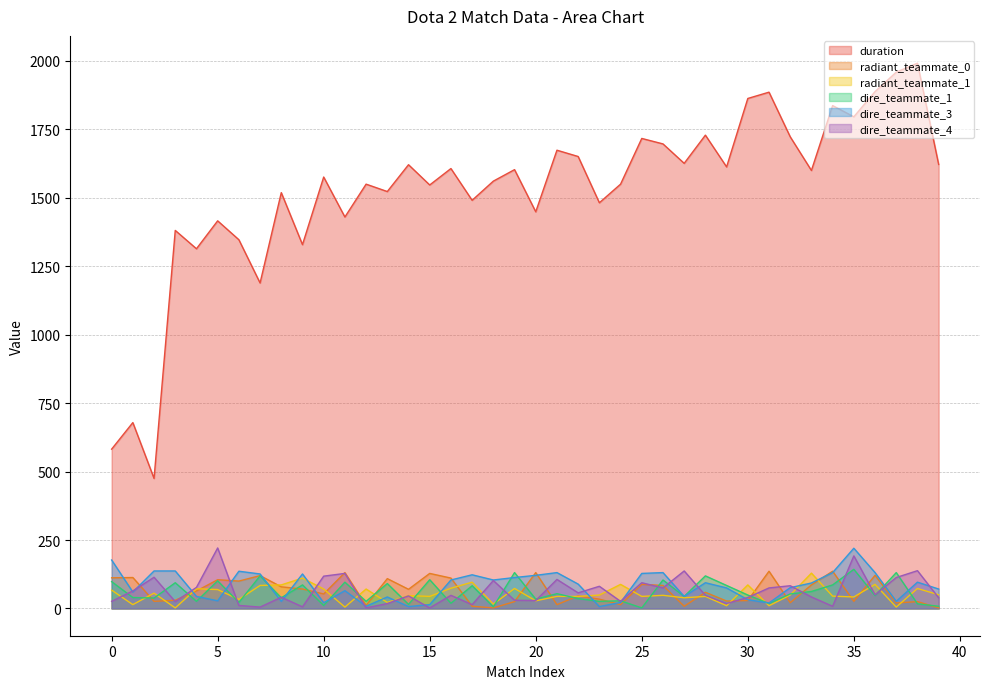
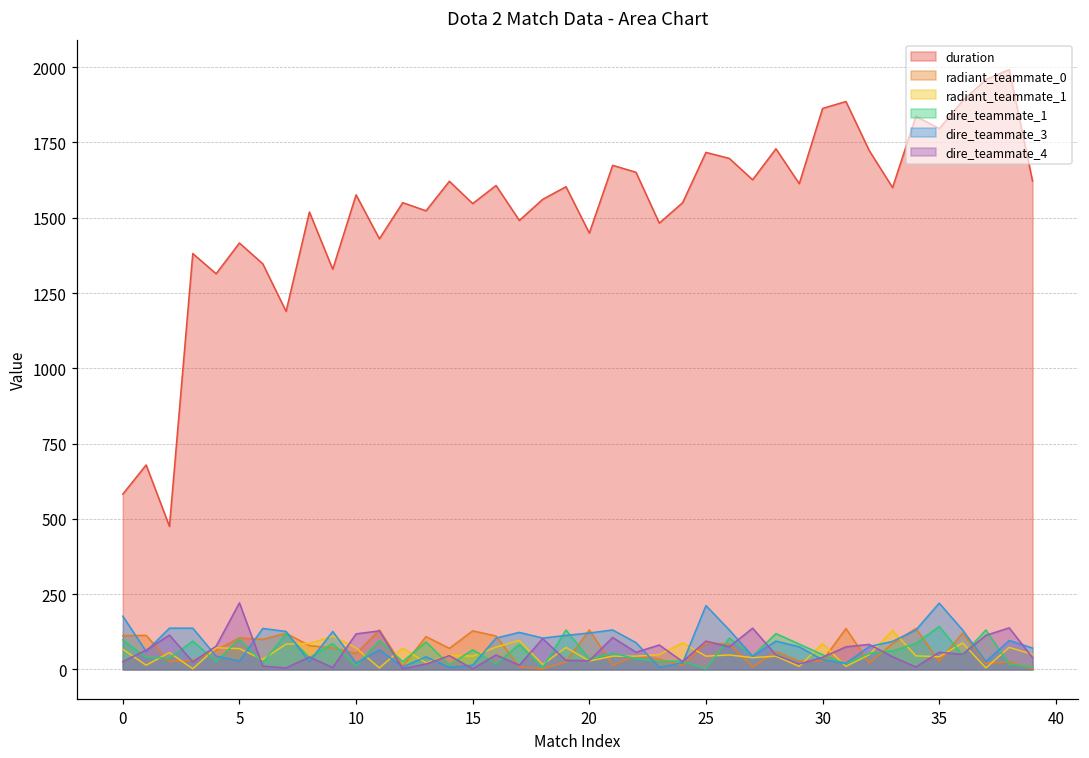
dire_teammate_1, 15: 110 -> 70
dire_teammate_3, 25: 130 -> 210
dire_teammate_4, 35: 190 -> 60
